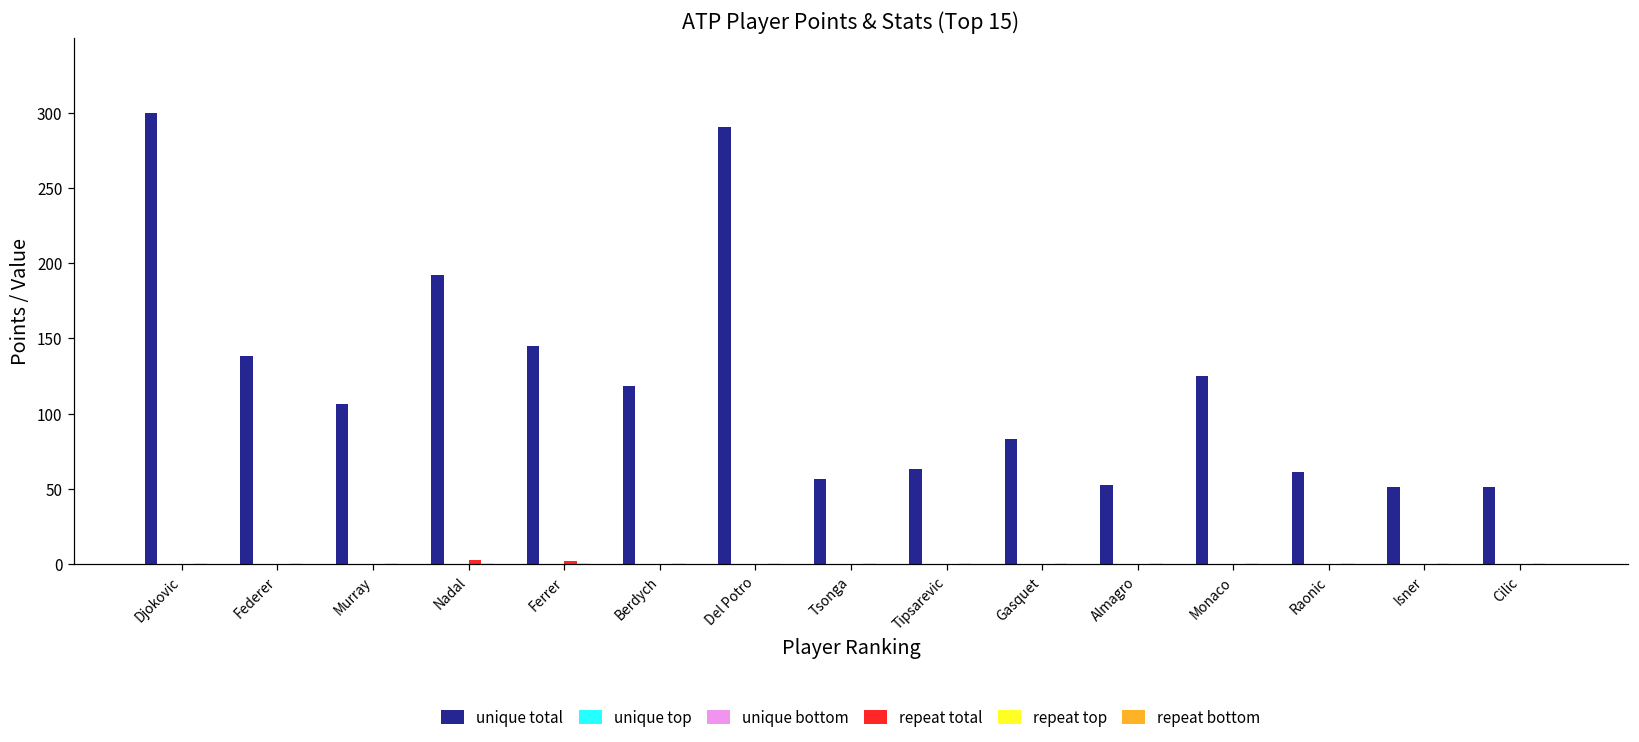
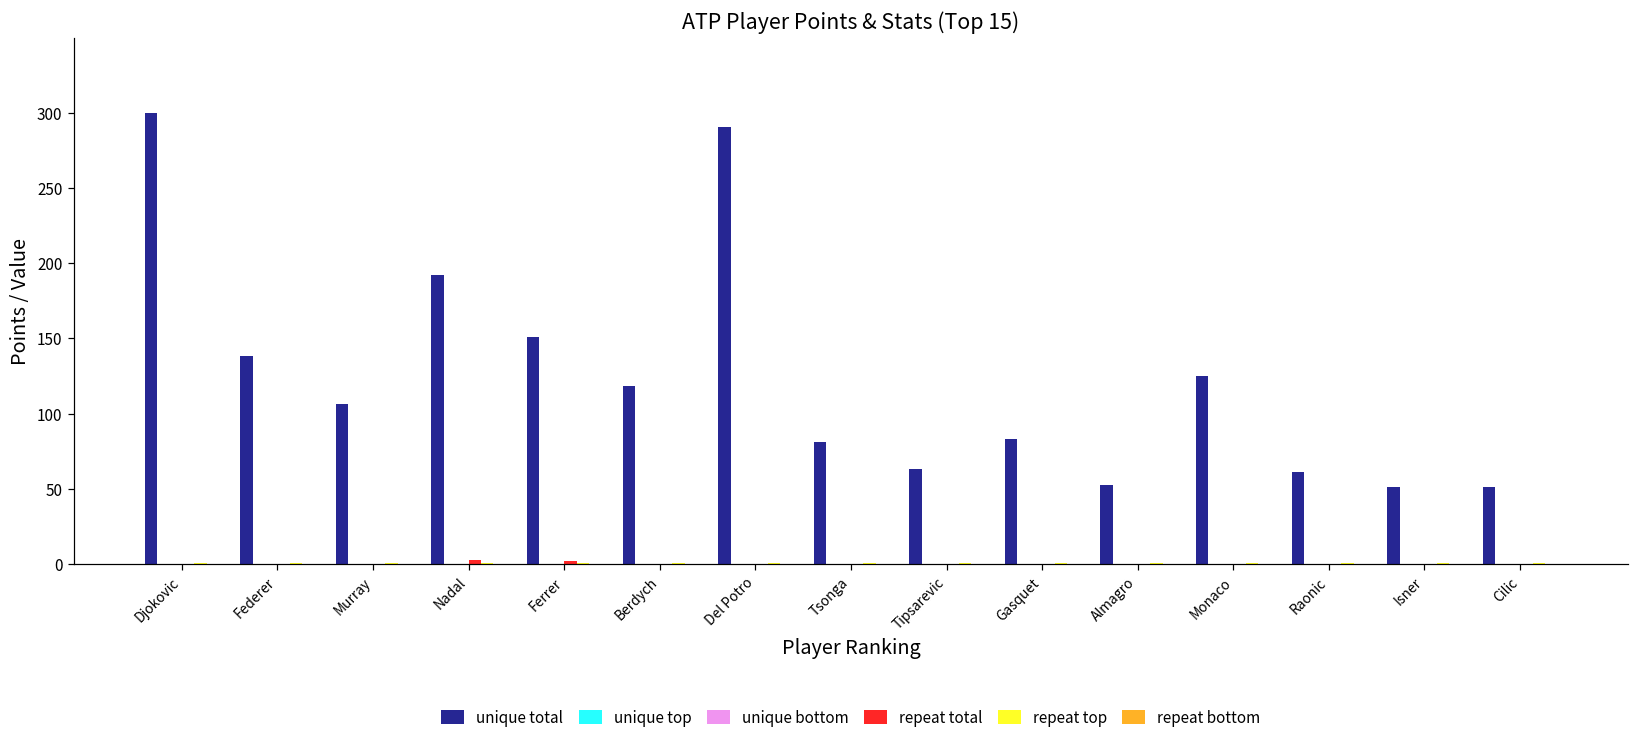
unique total, Ferrer: 145 -> 151
unique total, Tsonga: 56 -> 81
